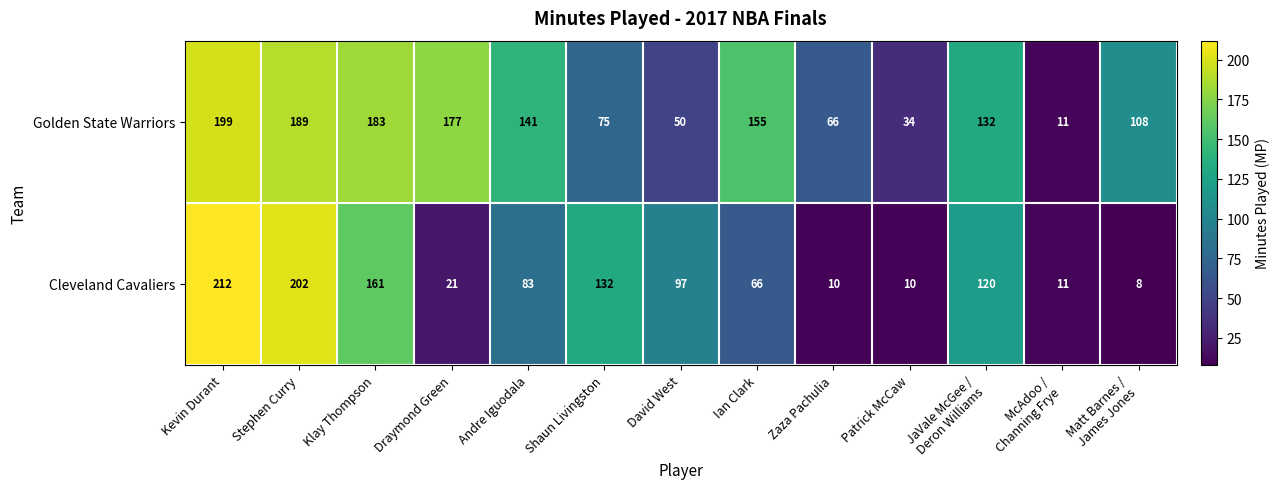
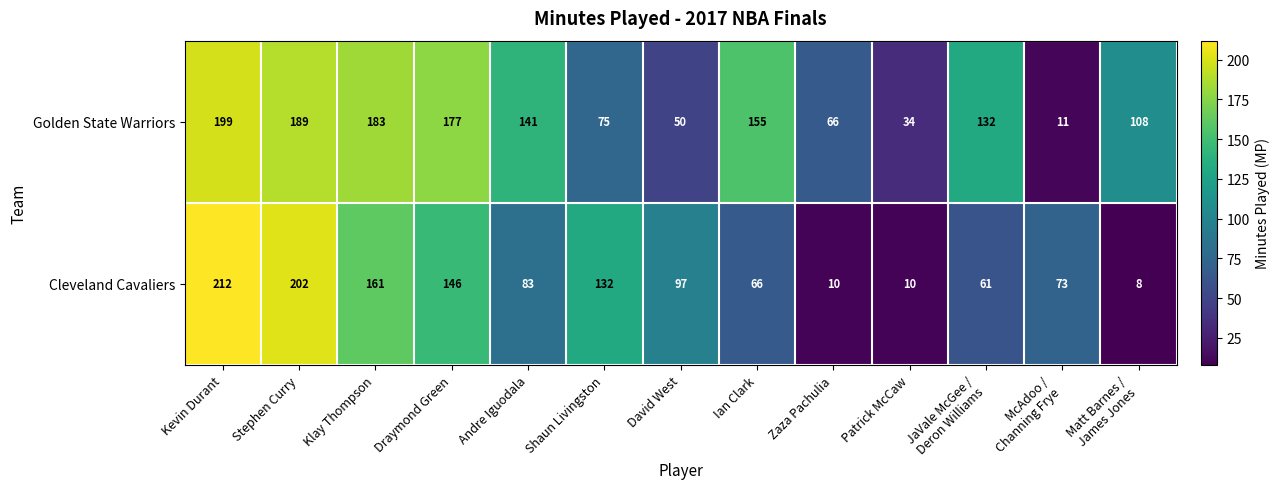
Cleveland Cavaliers, Draymond Green: 21 -> 146
Cleveland Cavaliers, JaVale McGee / Deron Williams: 120 -> 61
Cleveland Cavaliers, McAdoo / Channing Frye: 11 -> 73
